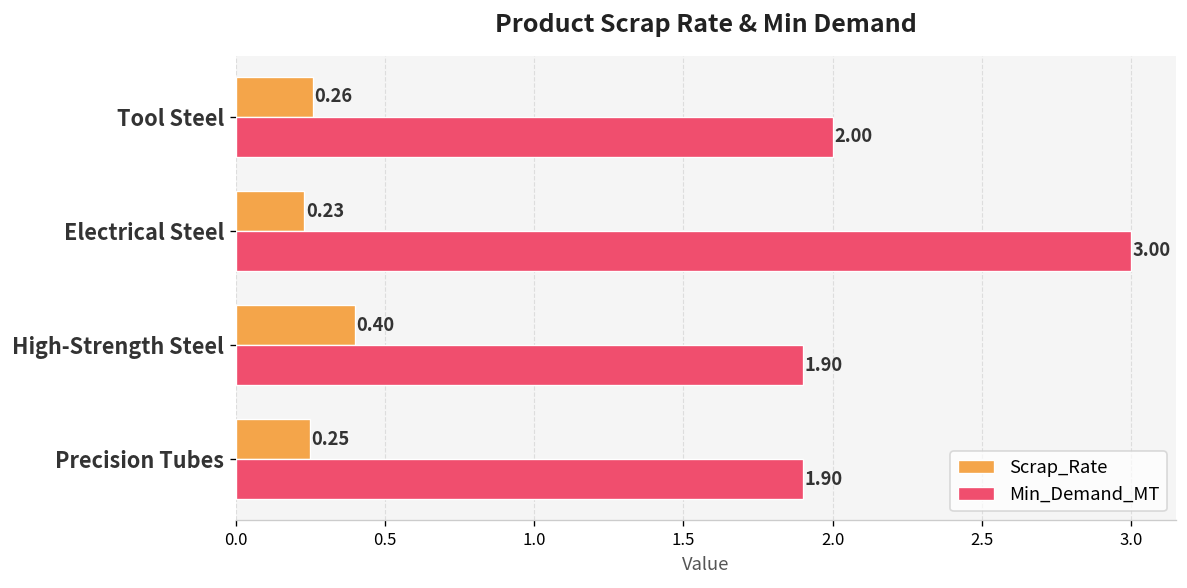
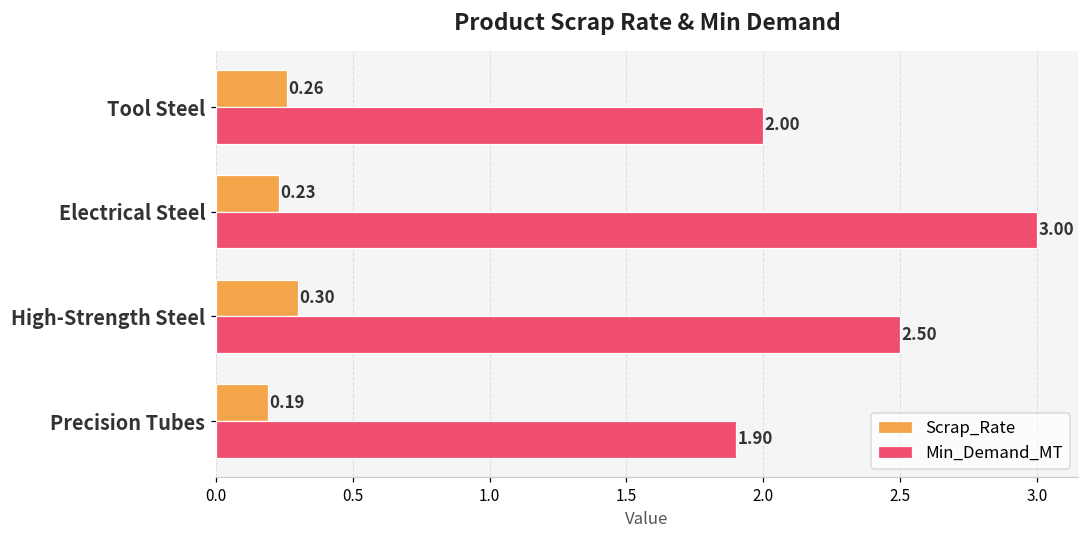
Scrap_Rate, High-Strength Steel: 0.40 -> 0.30
Min_Demand_MT, High-Strength Steel: 1.90 -> 2.50
Scrap_Rate, Precision Tubes: 0.25 -> 0.19
